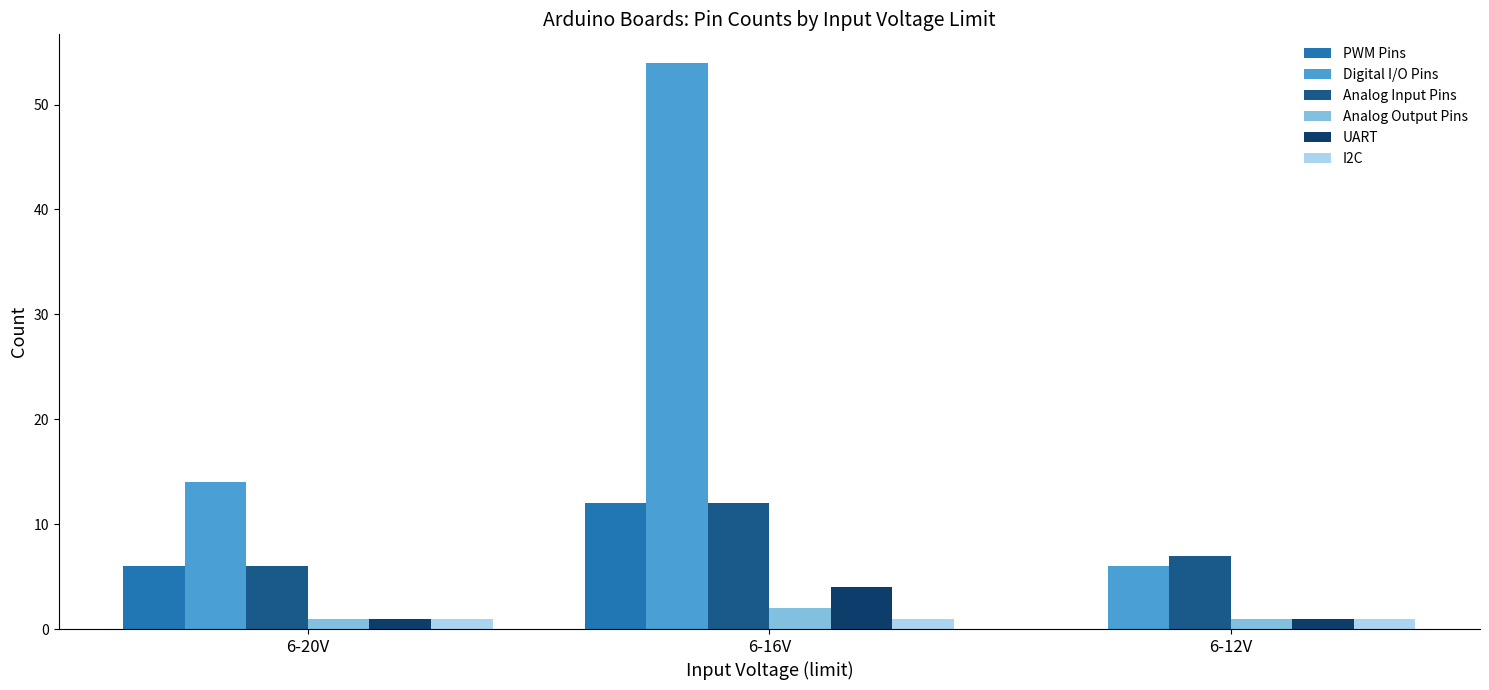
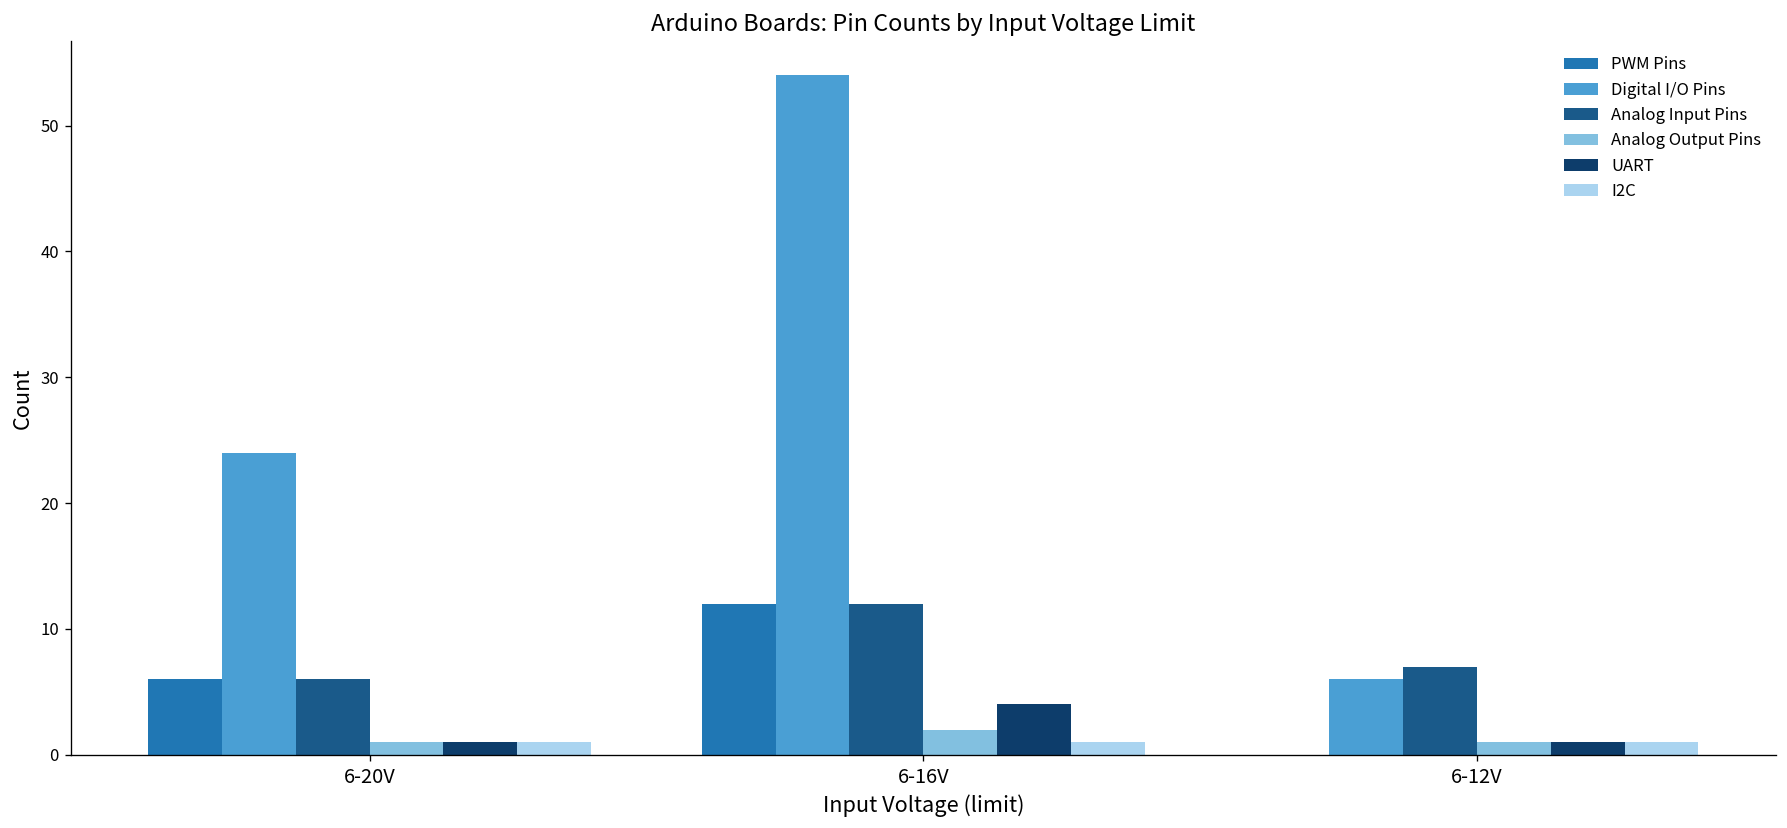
Digital I/O Pins, 6-20V: 14 -> 24
